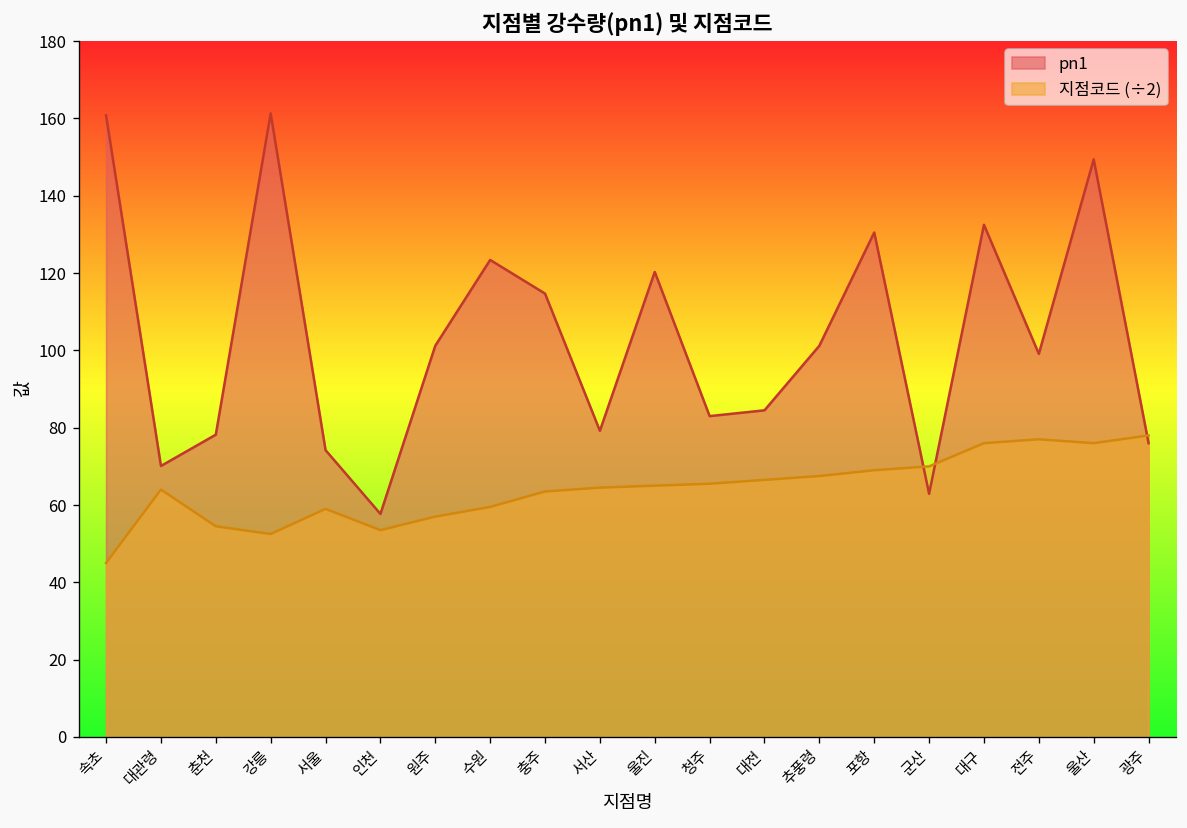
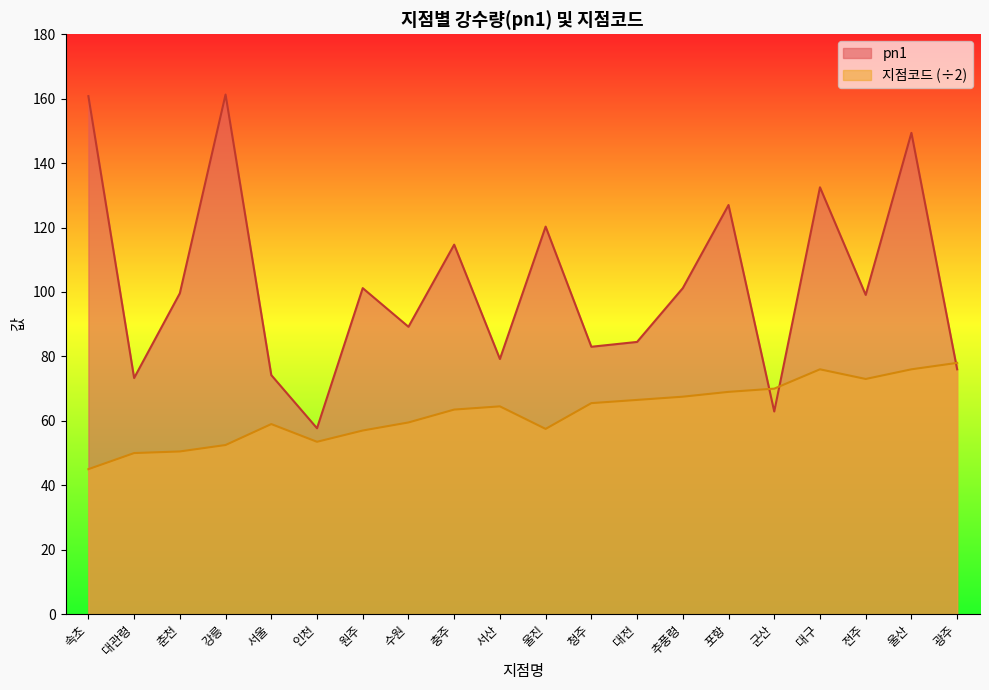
pn1, 대관령: 70 -> 73
지점코드 (÷2), 대관령: 64 -> 50
pn1, 춘천: 78 -> 100
지점코드 (÷2), 춘천: 55 -> 51
pn1, 수원: 123 -> 89
지점코드 (÷2), 울진: 65 -> 58
pn1, 포항: 131 -> 127
지점코드 (÷2), 전주: 77 -> 73
